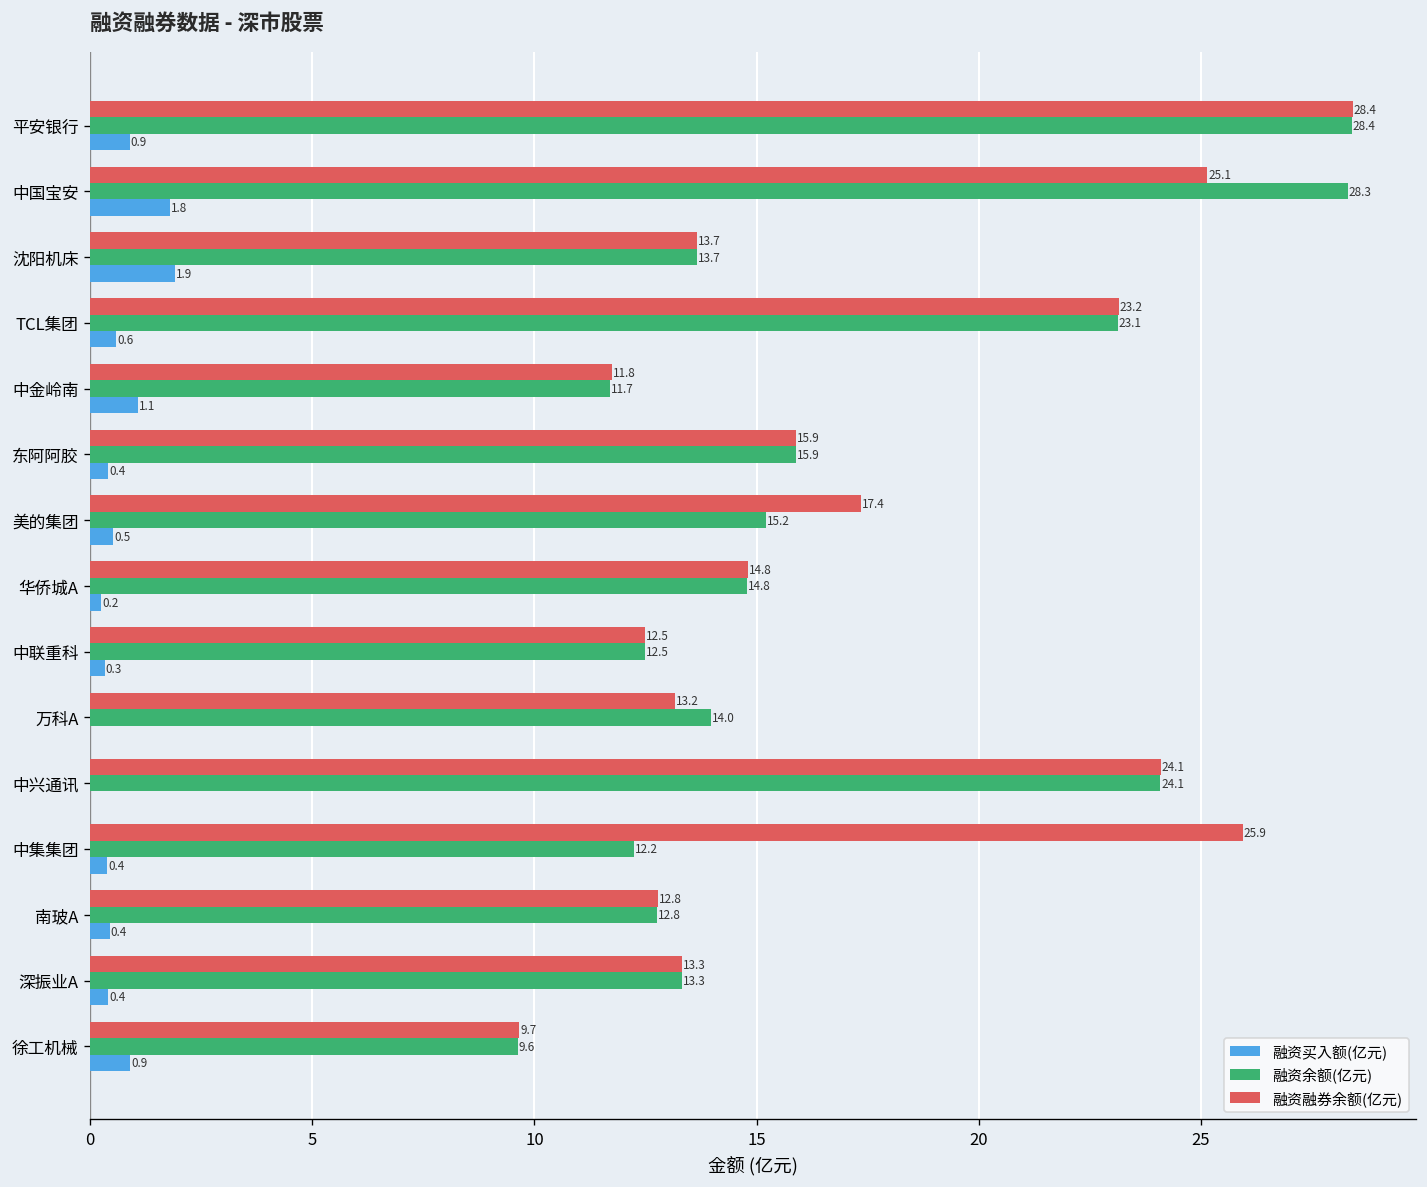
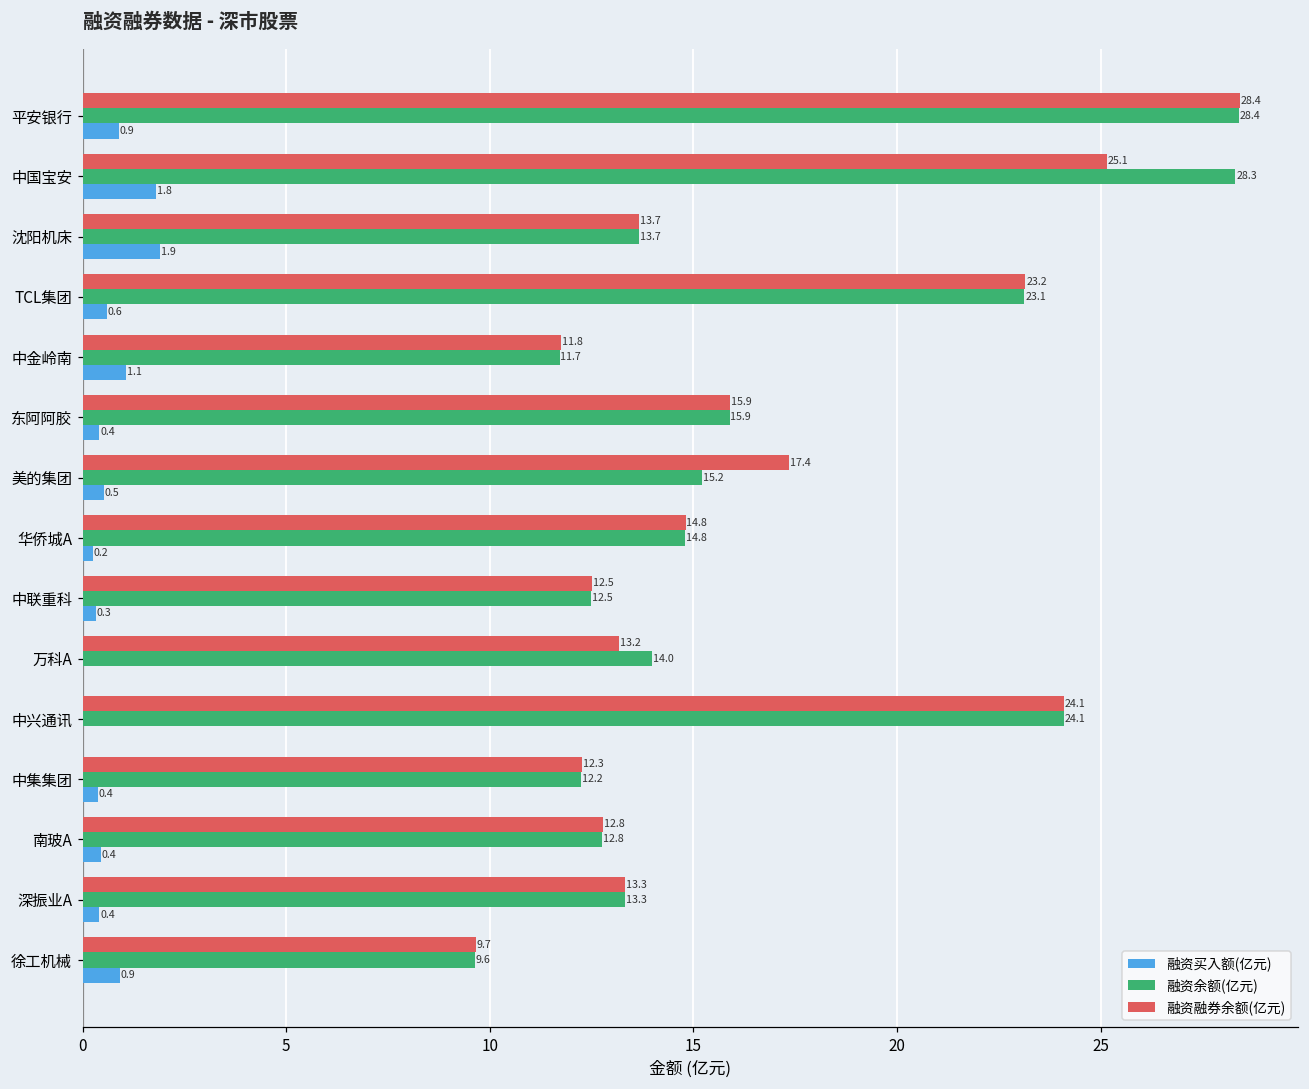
融资融券余额(亿元), 中集集团: 25.9 -> 12.3
